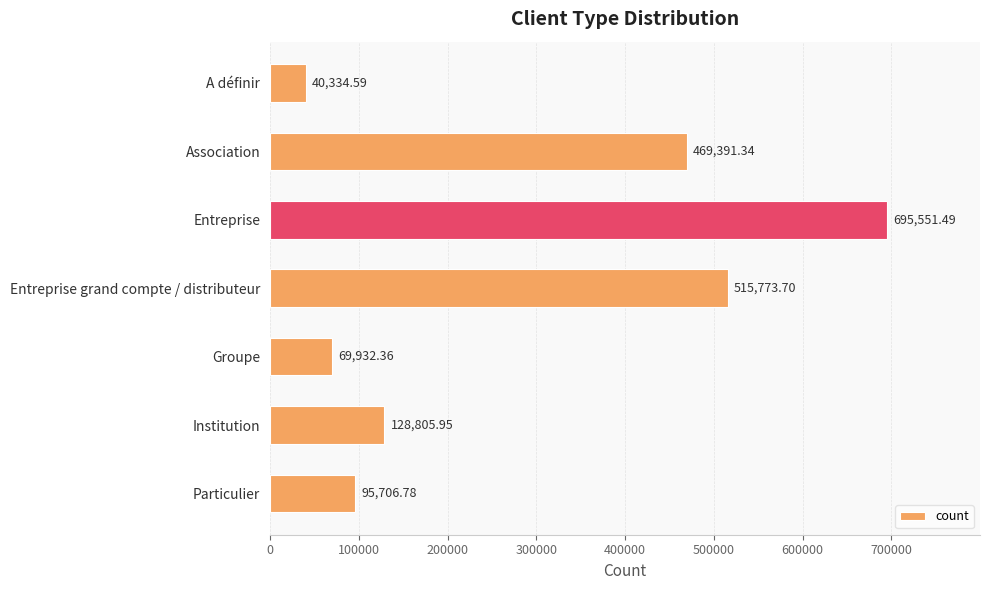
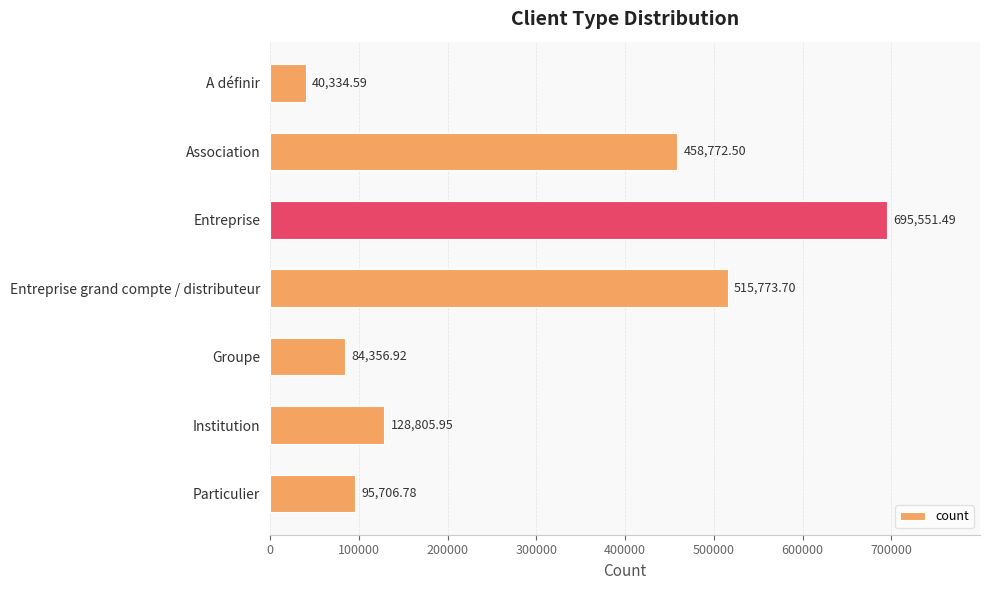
Association: 469,391.34 -> 458,772.50
Groupe: 69,932.36 -> 84,356.92
